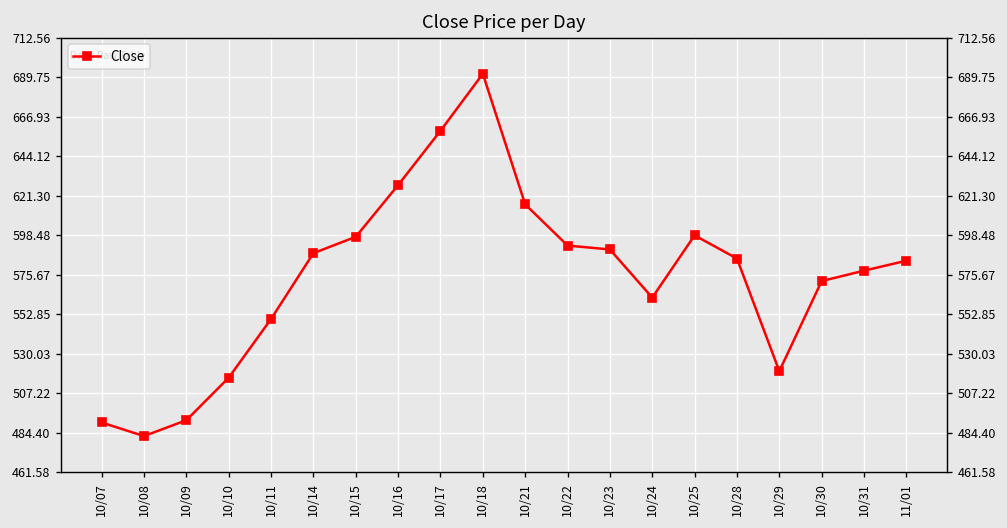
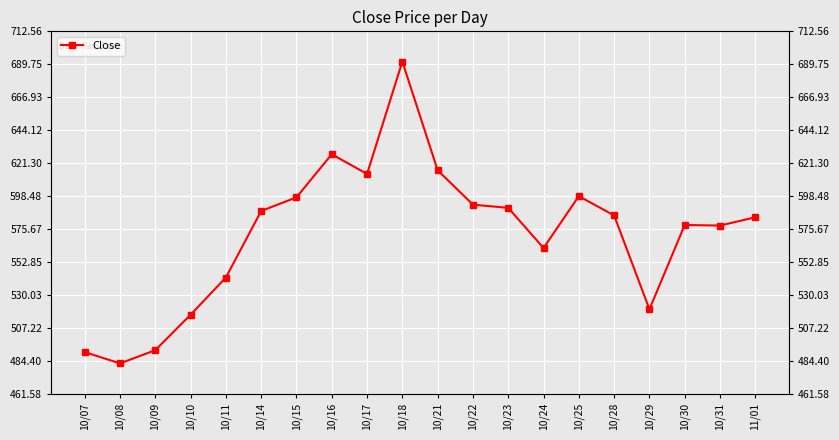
10/11: 550 -> 542
10/17: 659 -> 614
10/30: 572 -> 578
